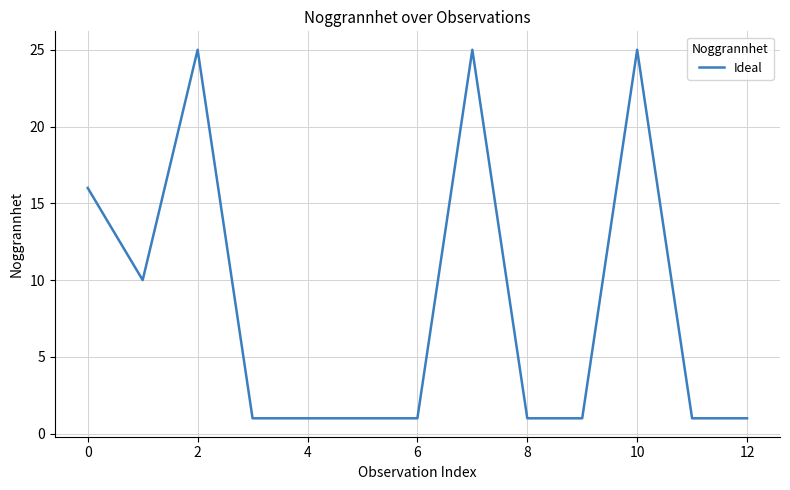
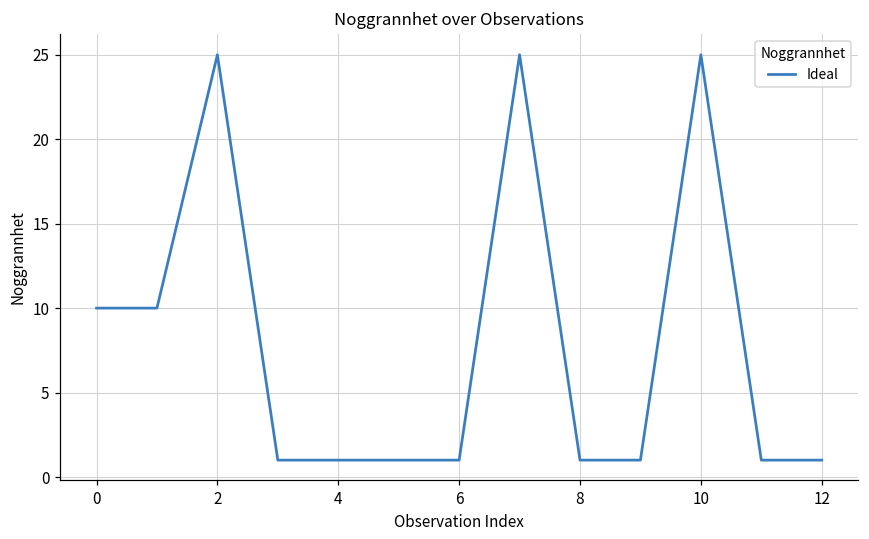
0: 16 -> 10
